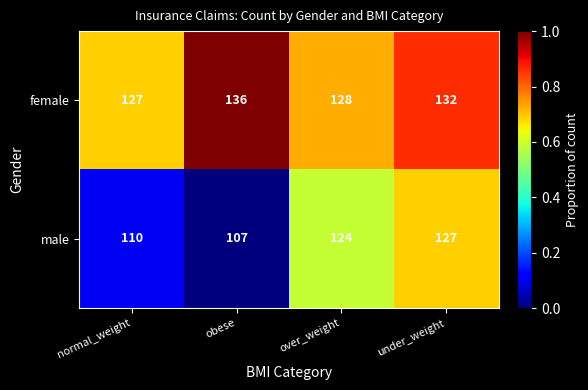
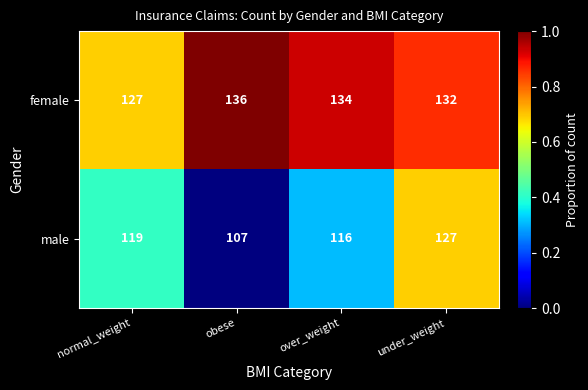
female, over_weight: 128 -> 134
male, normal_weight: 110 -> 119
male, over_weight: 124 -> 116
